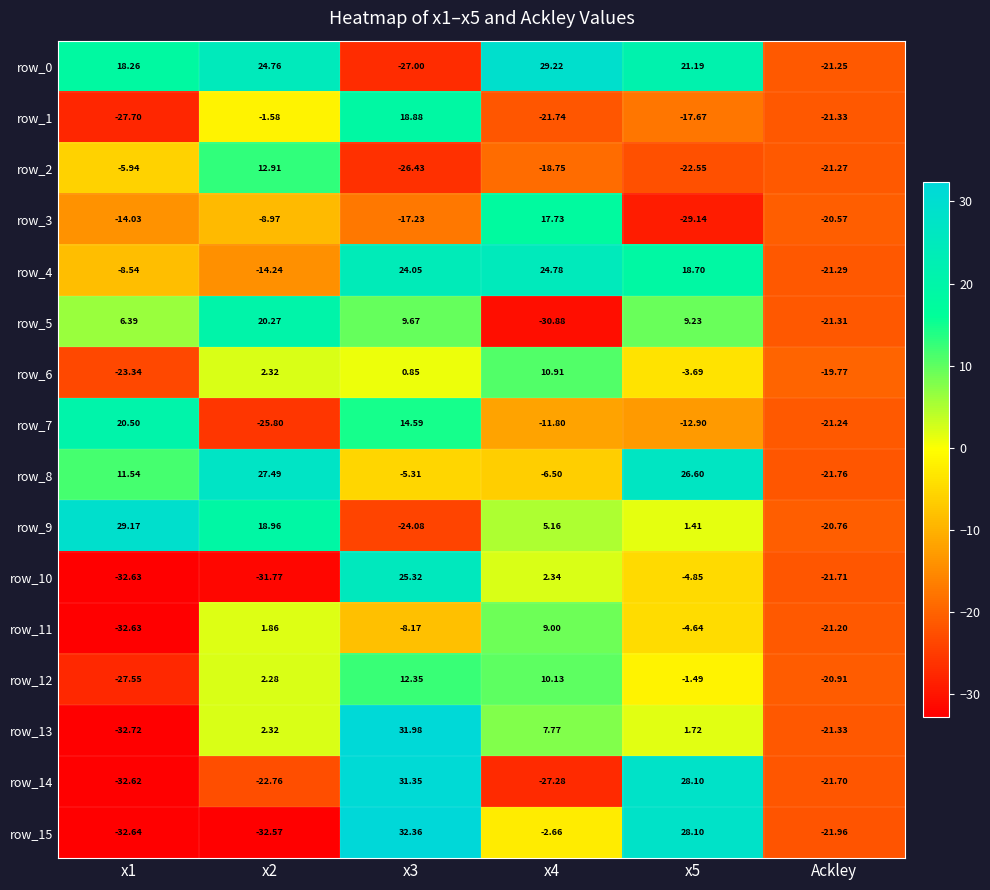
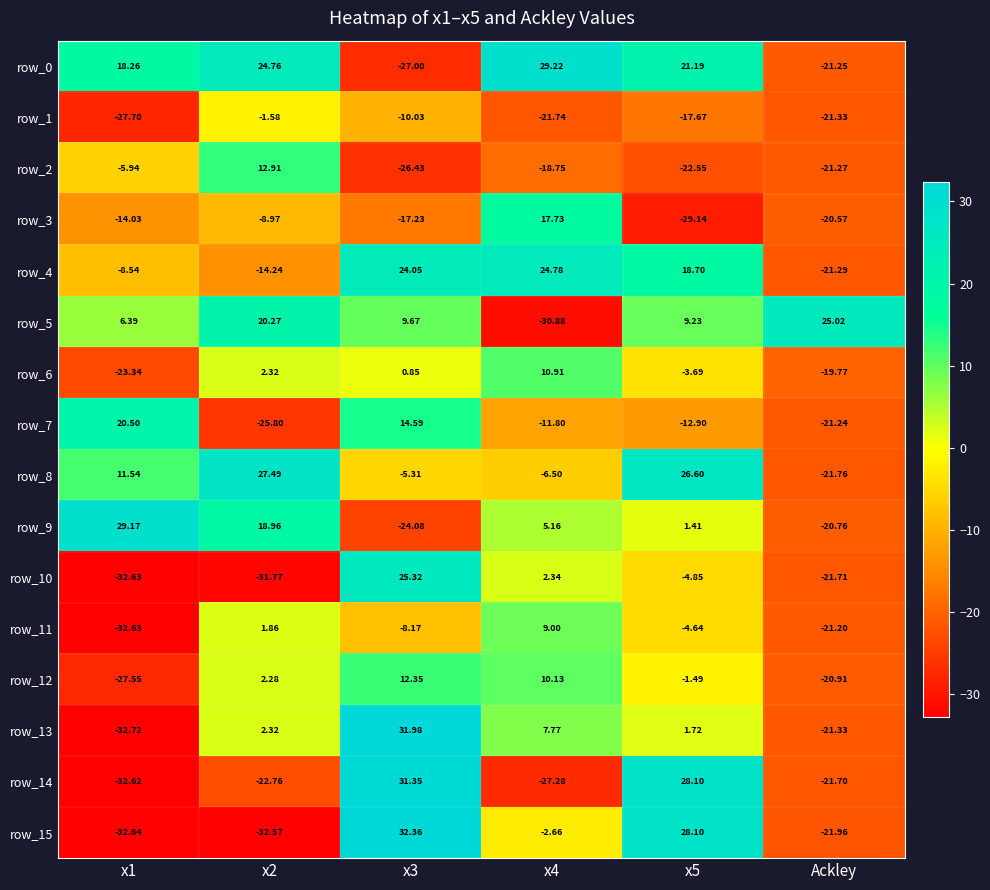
row_1, x3: 18.88 -> -10.03
row_5, Ackley: -21.31 -> 25.02
